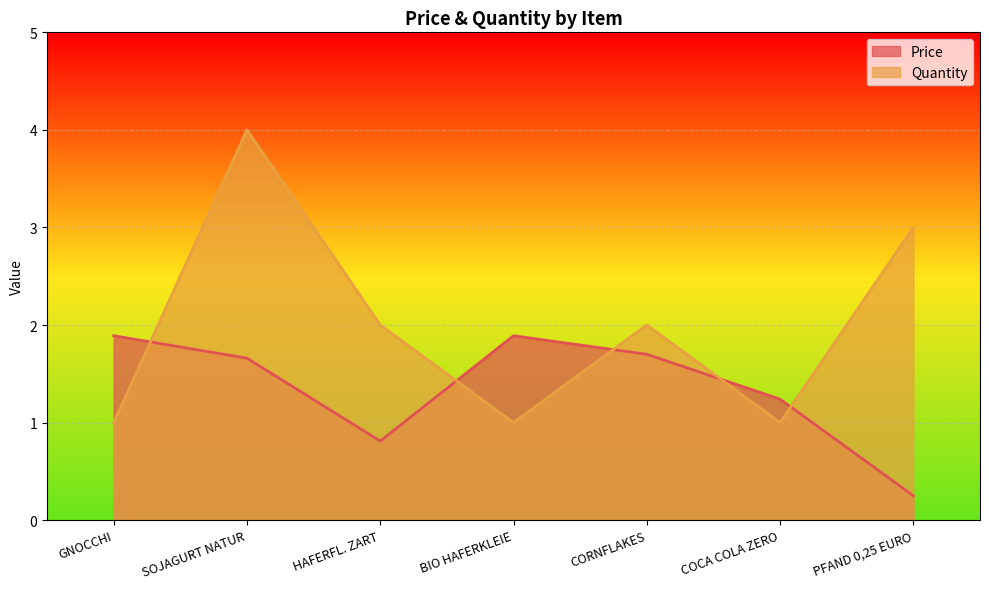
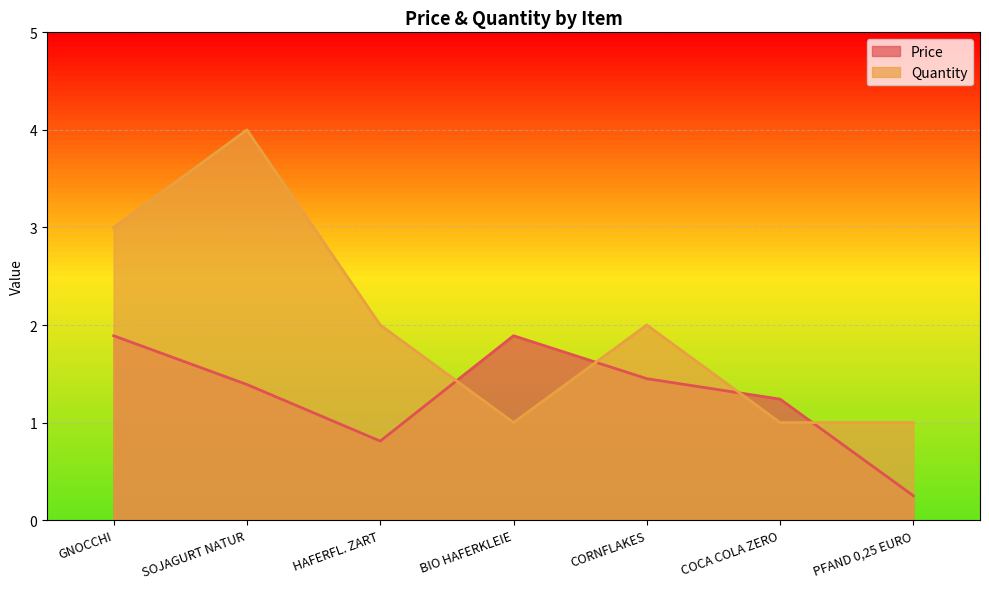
Quantity, GNOCCHI: 1 -> 3
Price, SOJAGURT NATUR: 1.7 -> 1.4
Price, CORNFLAKES: 1.7 -> 1.5
Quantity, PFAND 0,25 EURO: 3 -> 1
